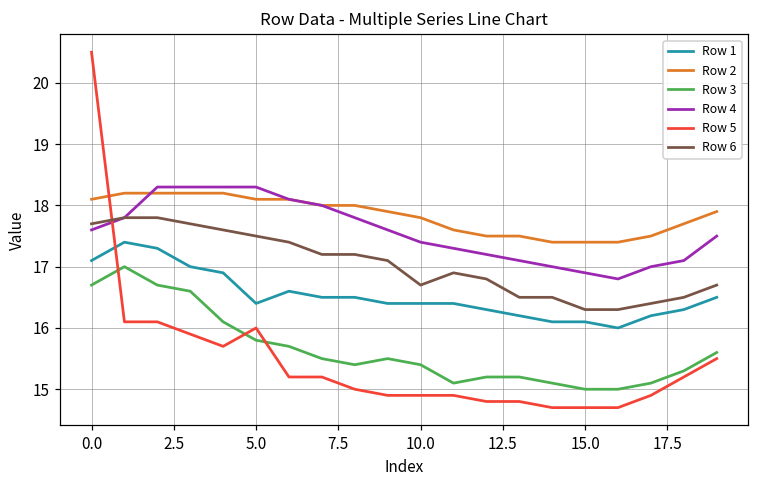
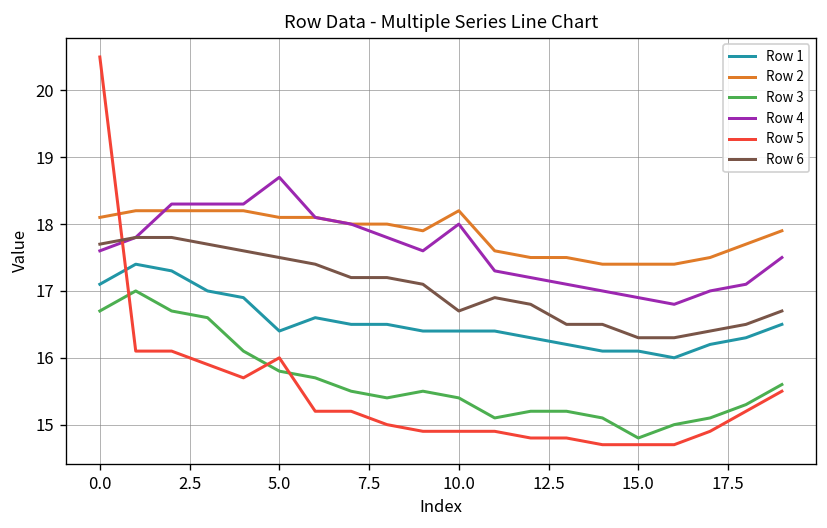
Row 4, 5.0: 18.3 -> 18.7
Row 2, 10.0: 17.8 -> 18.2
Row 4, 10.0: 17.4 -> 18.0
Row 3, 15.0: 15.0 -> 14.8
